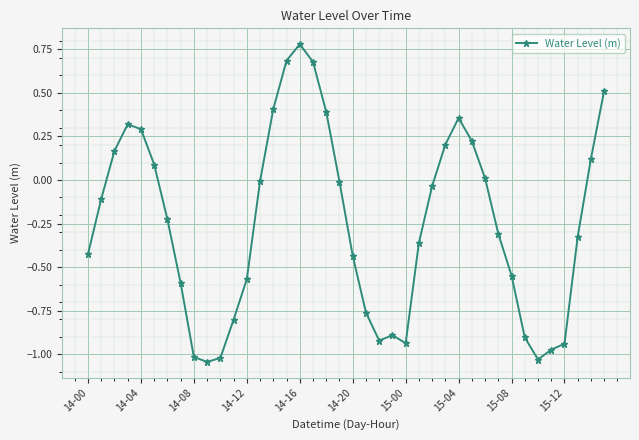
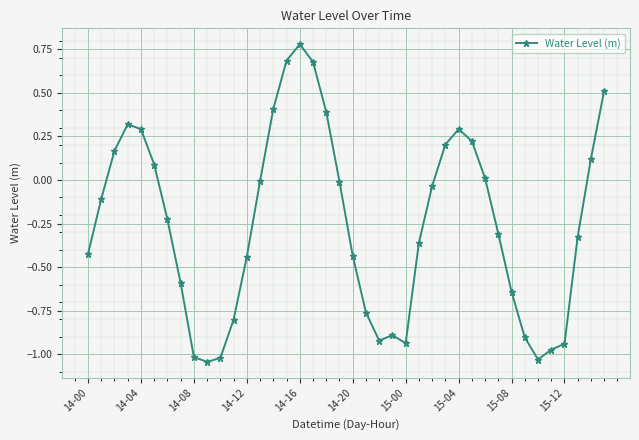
14-12: -0.57 -> -0.44
15-04: 0.36 -> 0.29
15-08: -0.55 -> -0.64
